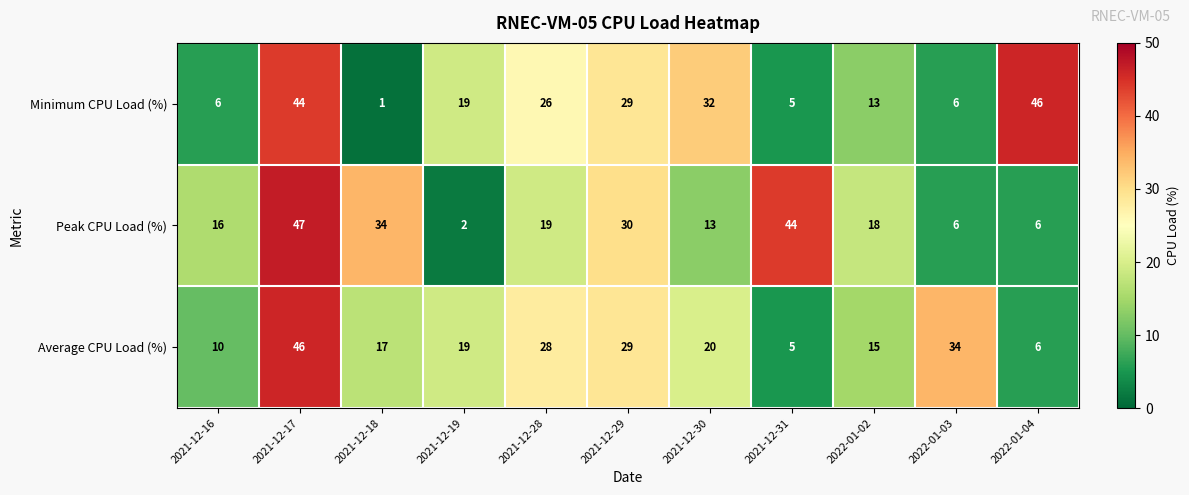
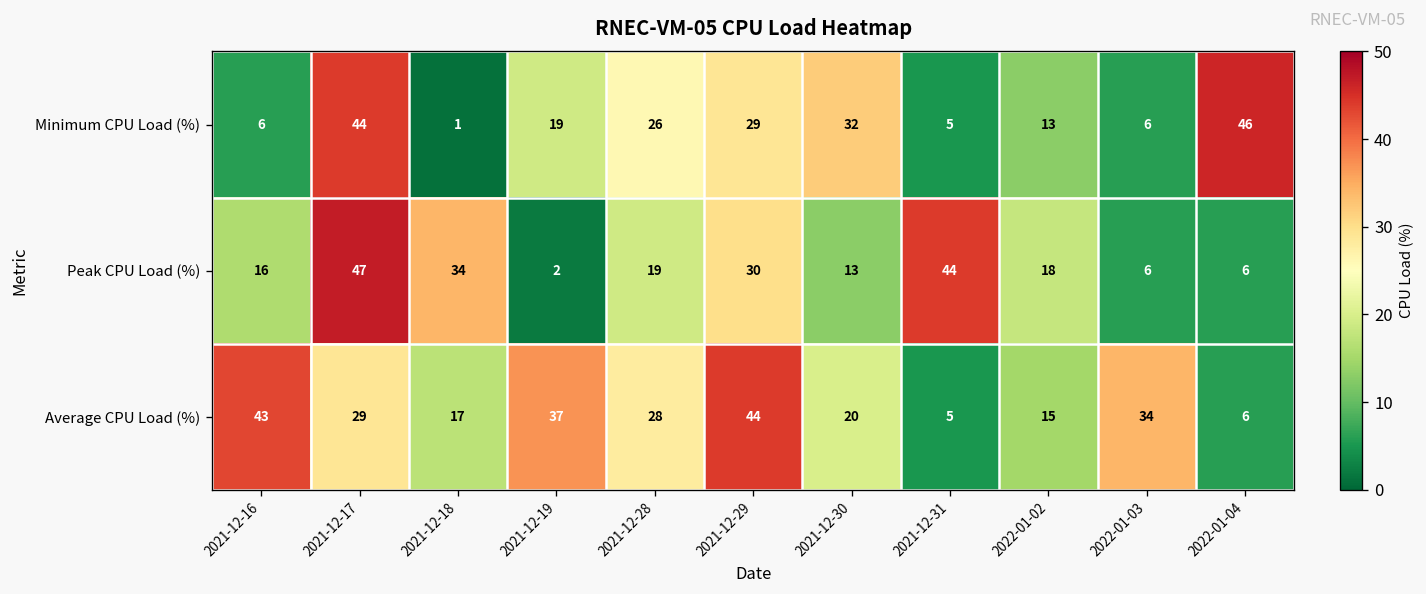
Average CPU Load (%), 2021-12-16: 10 -> 43
Average CPU Load (%), 2021-12-17: 46 -> 29
Average CPU Load (%), 2021-12-19: 19 -> 37
Average CPU Load (%), 2021-12-29: 29 -> 44
